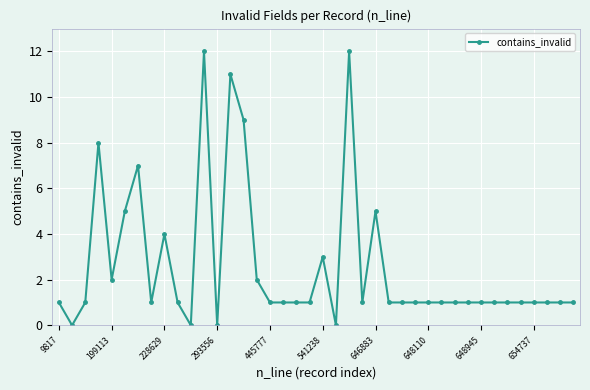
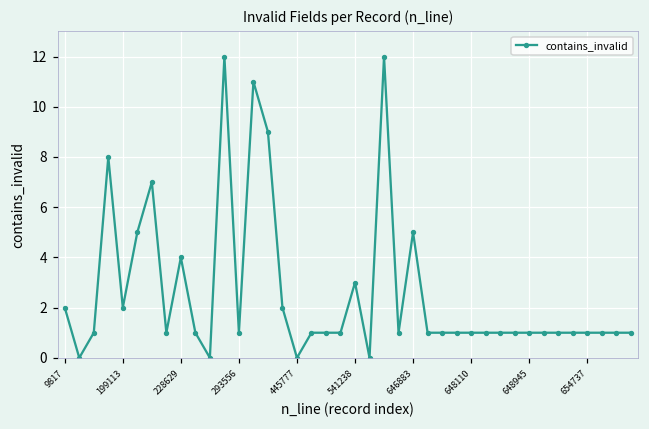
9817: 1 -> 2
293556: 0 -> 1
445777: 1 -> 0
